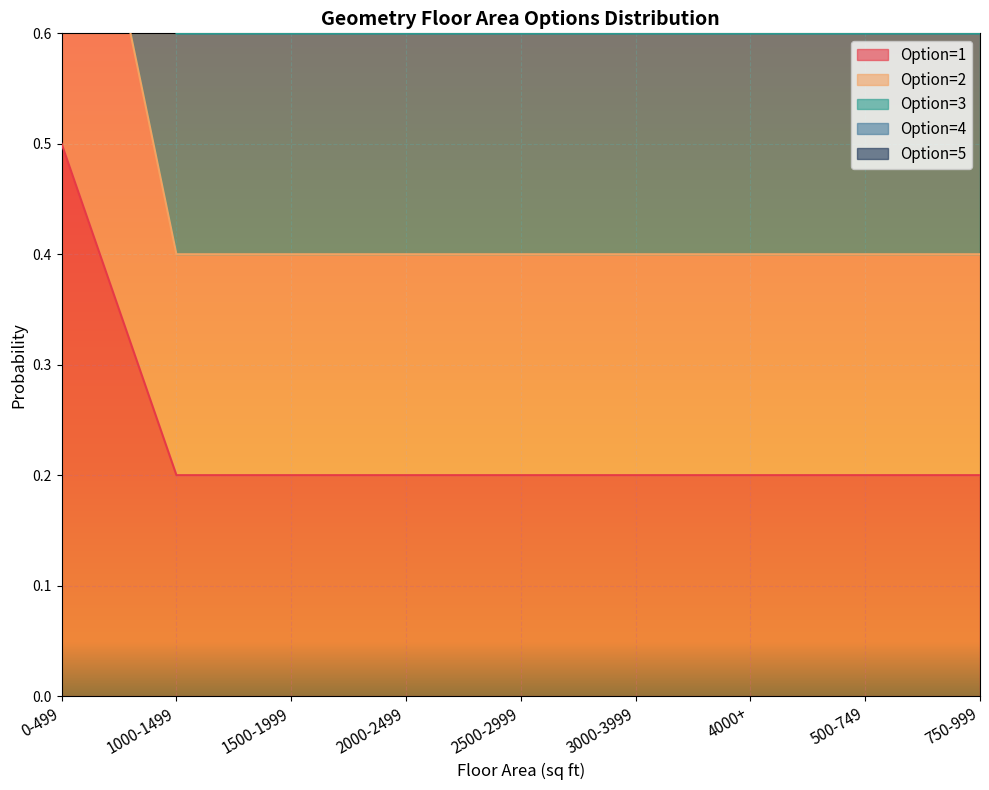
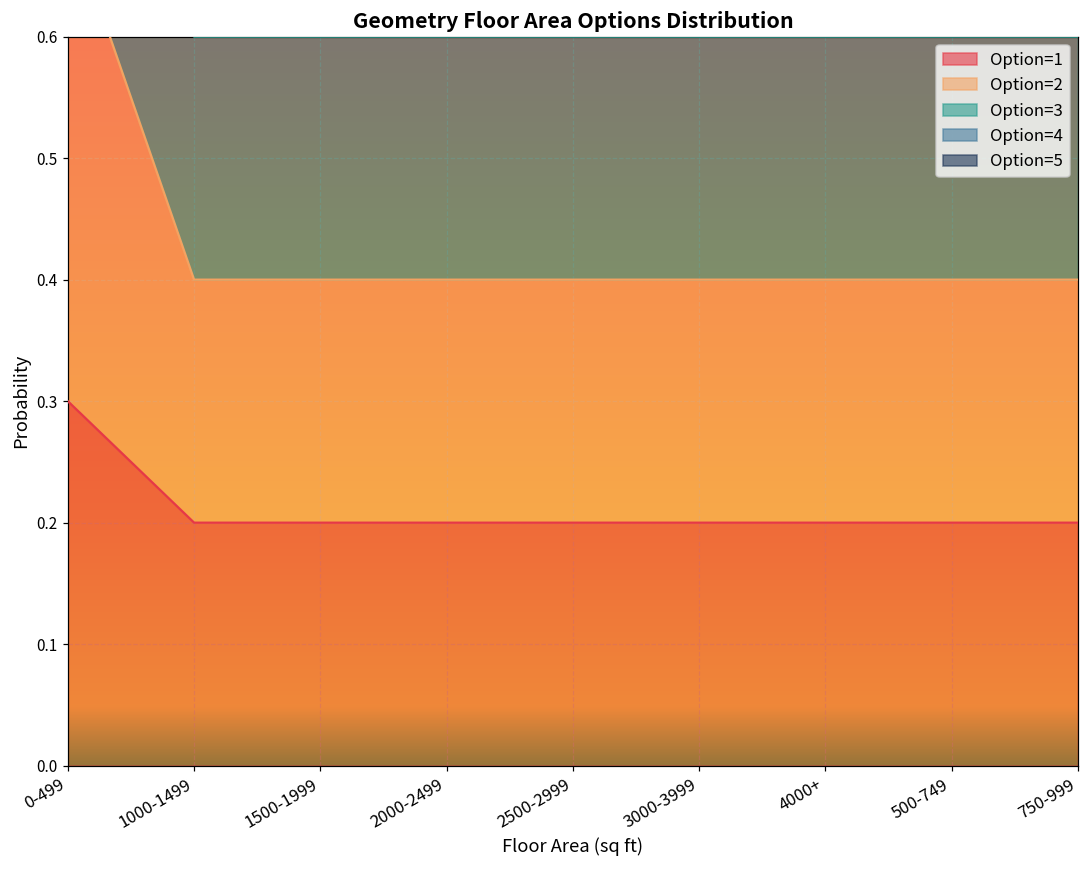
Option=1, 0-499: 0.5 -> 0.3
